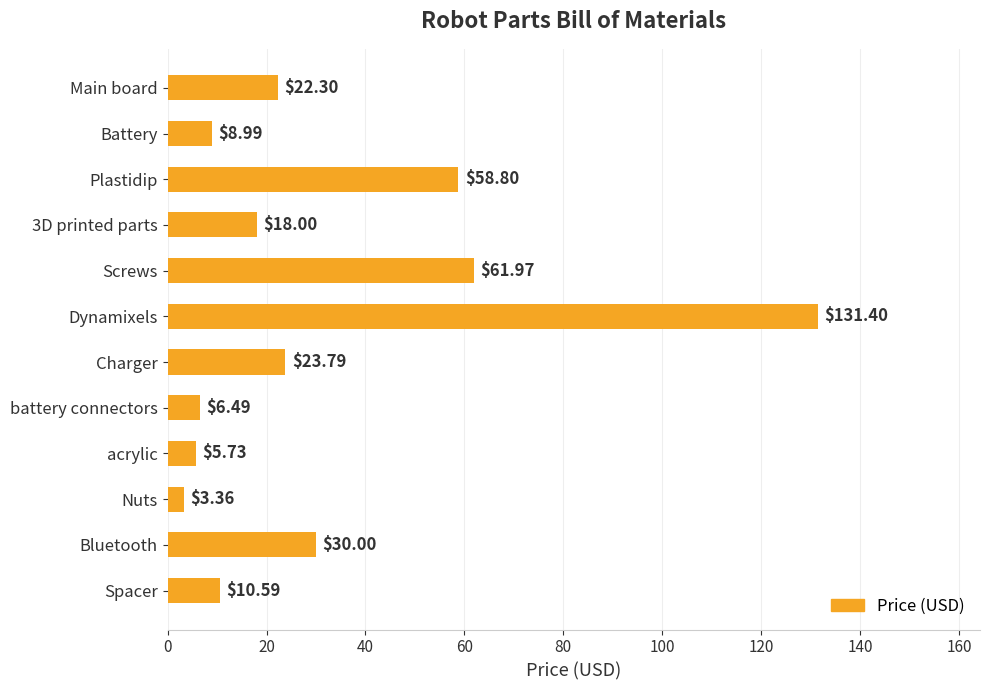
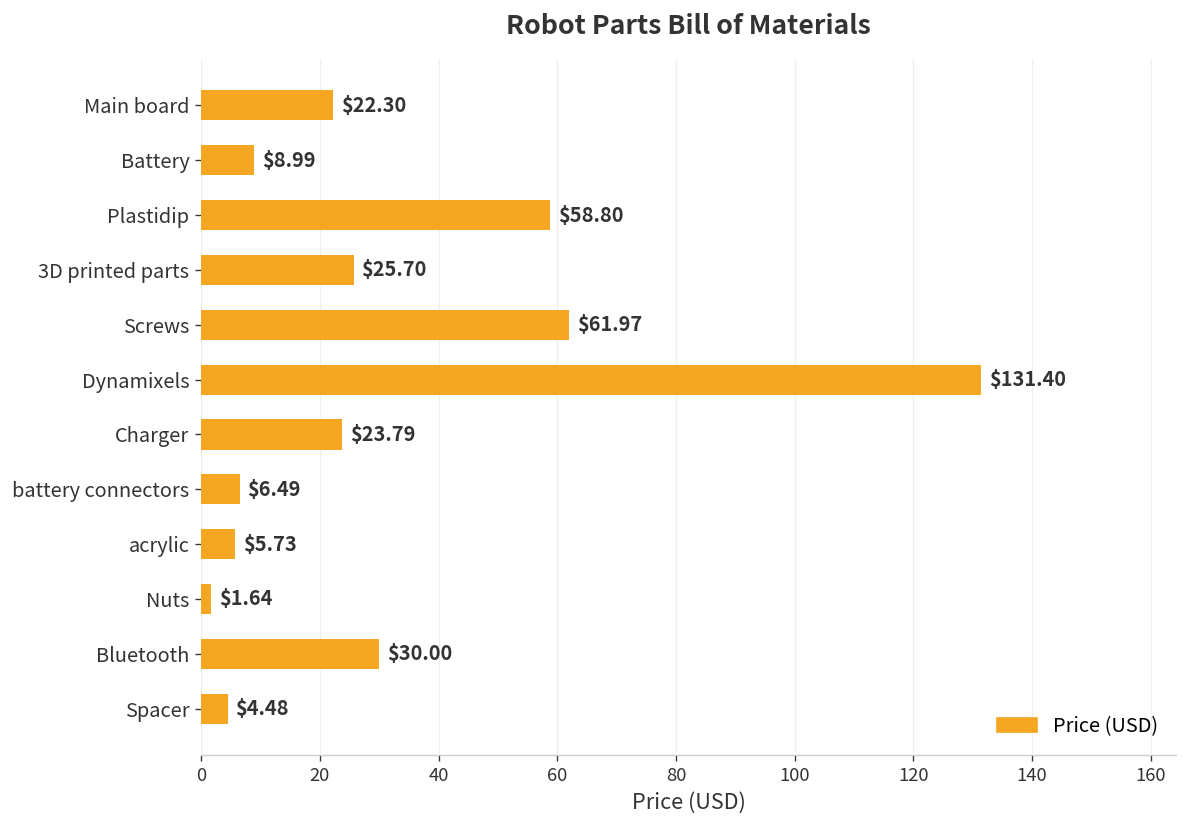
3D printed parts: $18.00 -> $25.70
Nuts: $3.36 -> $1.64
Spacer: $10.59 -> $4.48
